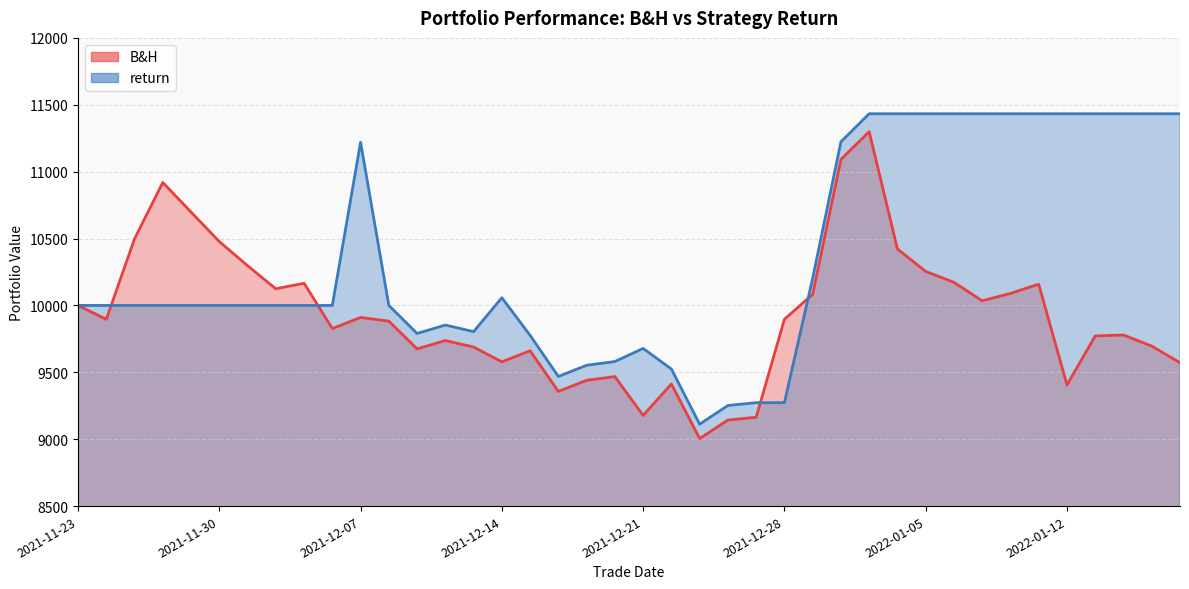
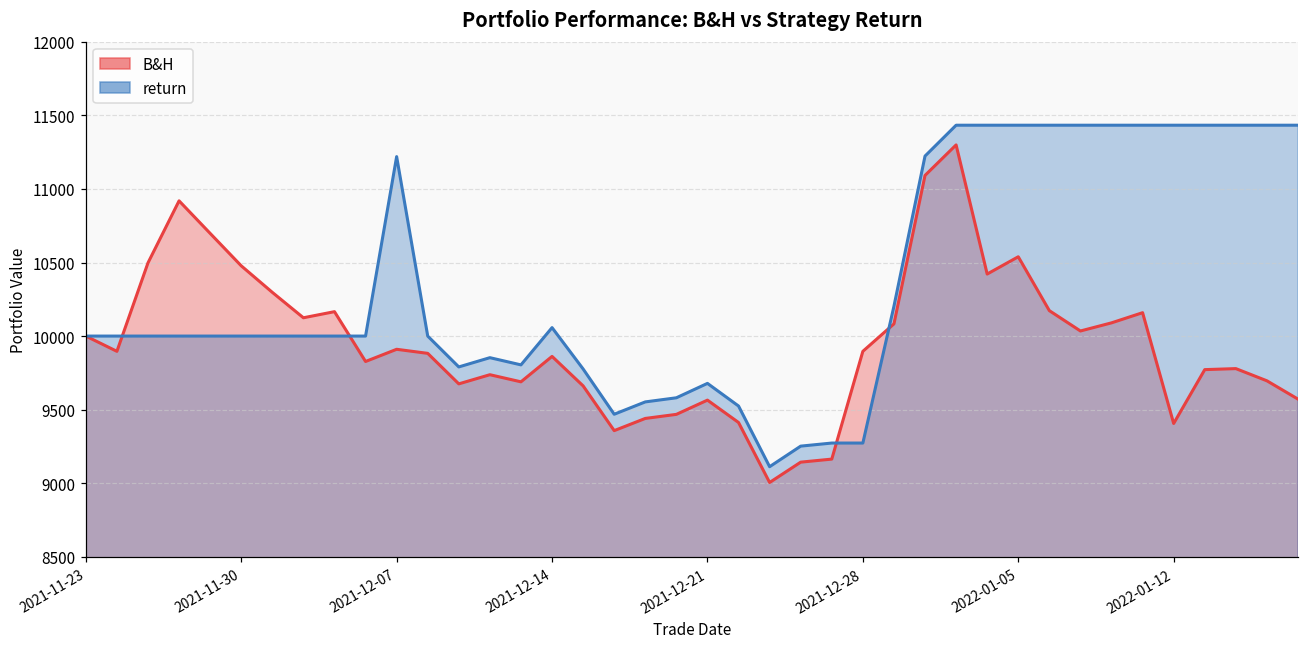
B&H, 2021-12-14: 9580 -> 9860
B&H, 2021-12-21: 9180 -> 9560
B&H, 2022-01-05: 10250 -> 10540
